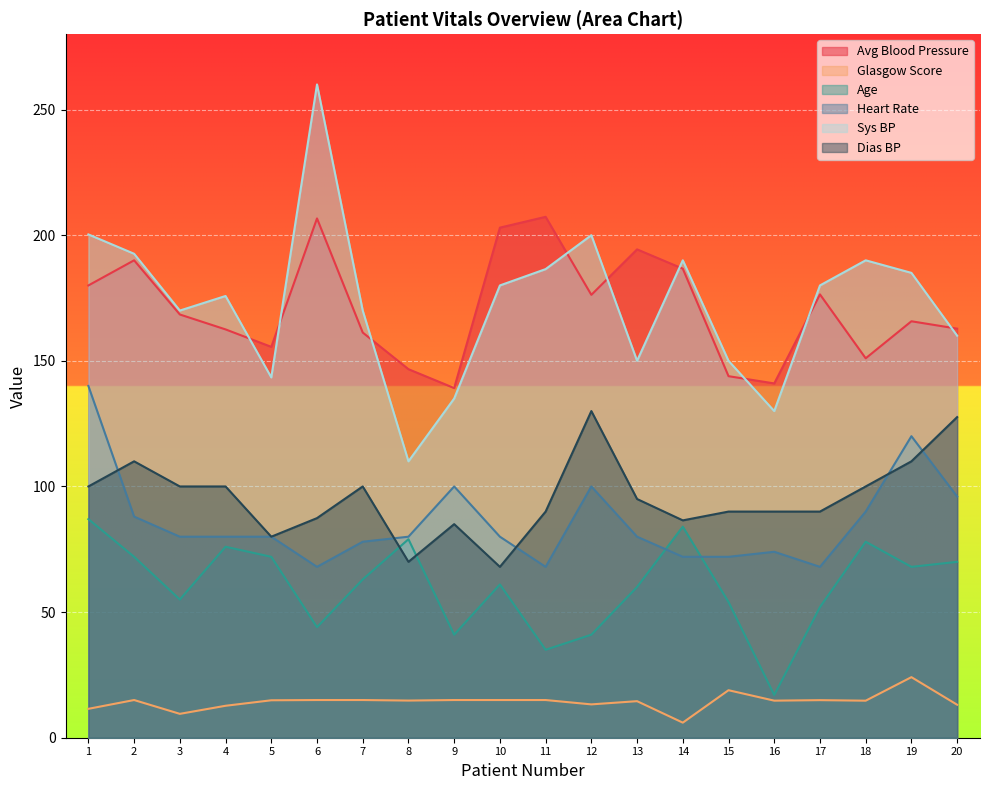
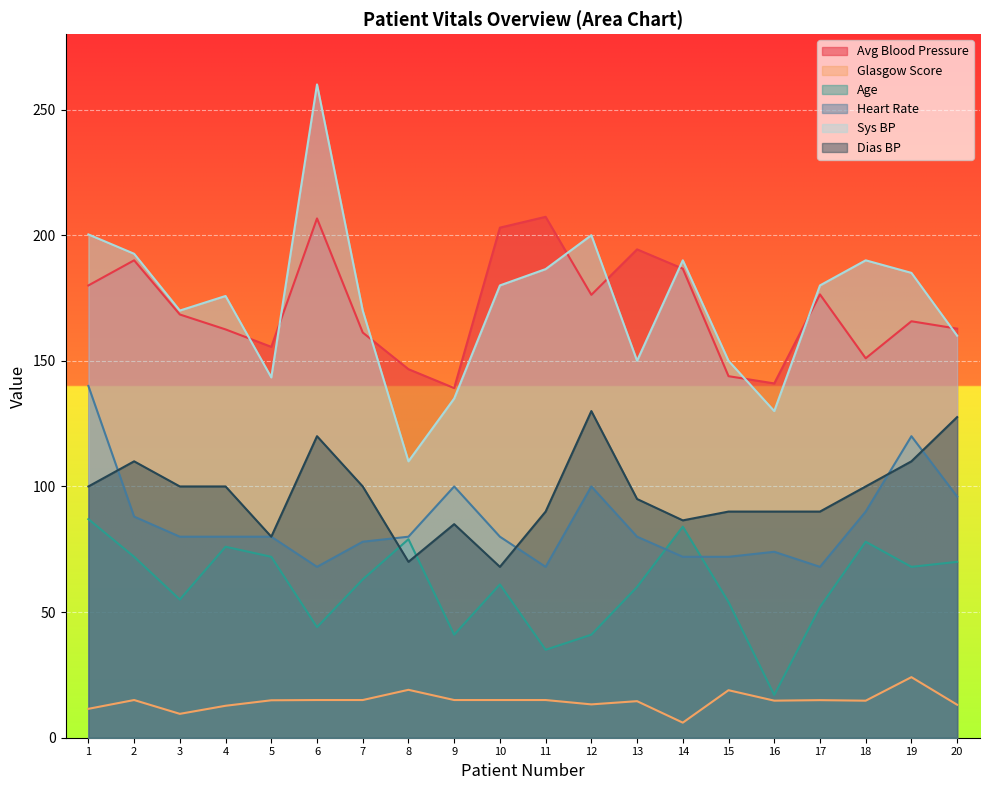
Dias BP, 6: 87 -> 120
Glasgow Score, 8: 15 -> 19
